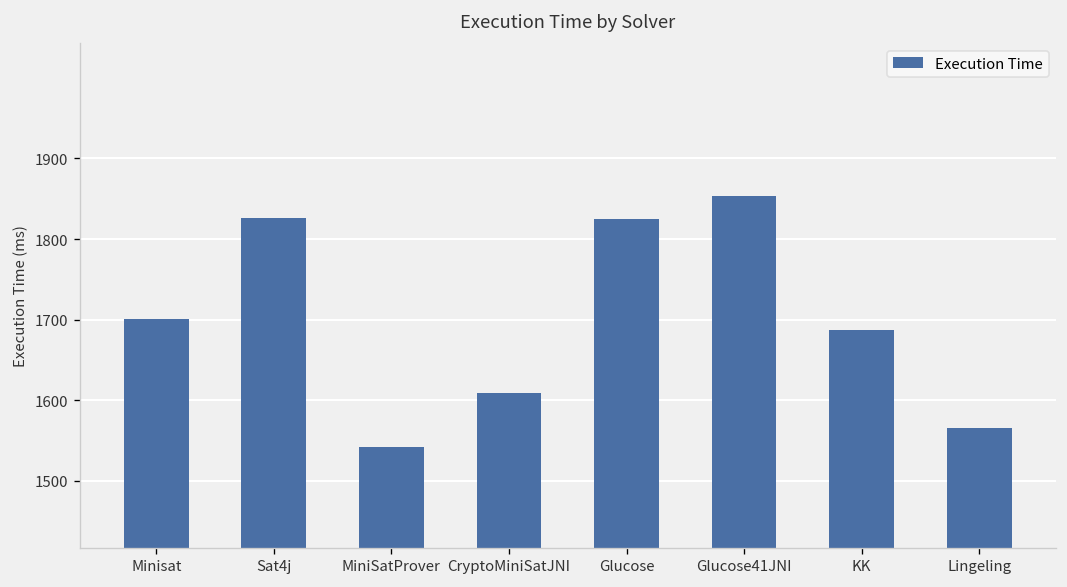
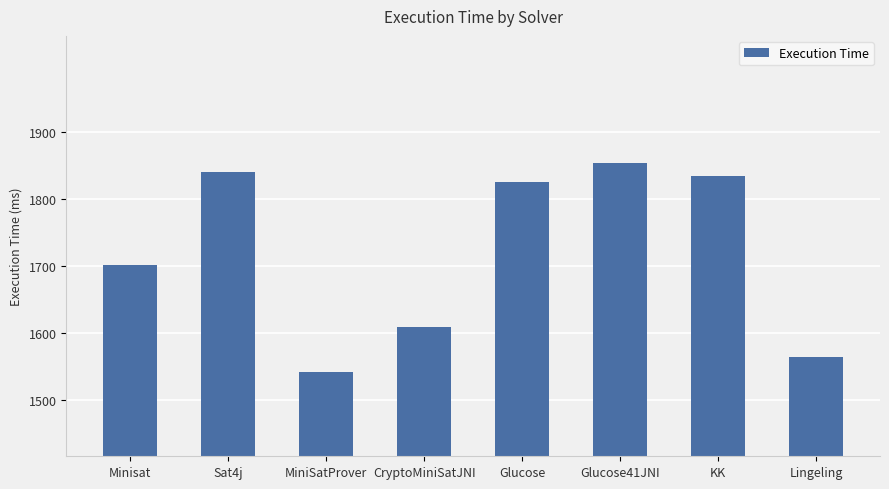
Sat4j: 1830 -> 1840
KK: 1690 -> 1830
